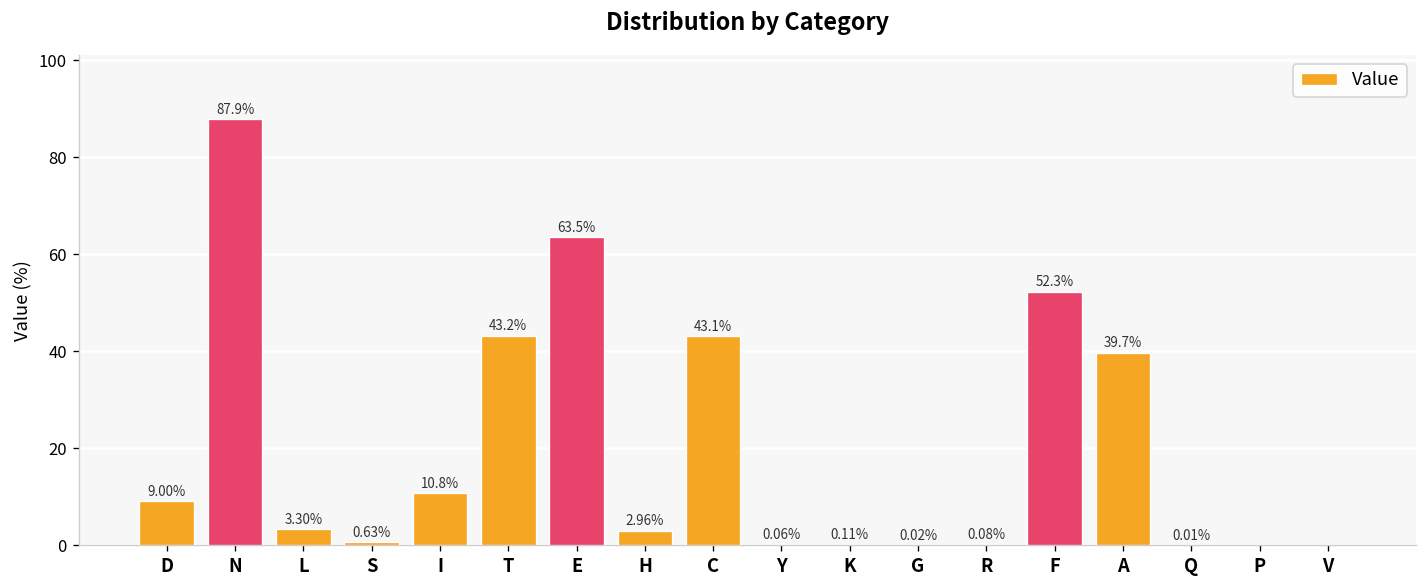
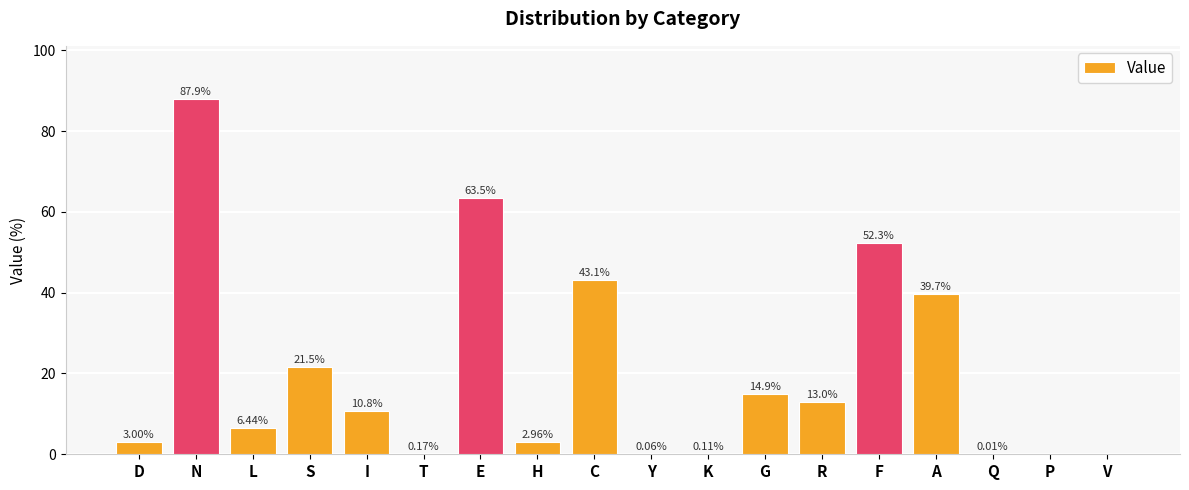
D: 9.00% -> 3.00%
L: 3.30% -> 6.44%
S: 0.63% -> 21.5%
T: 43.2% -> 0.17%
G: 0.02% -> 14.9%
R: 0.08% -> 13.0%
